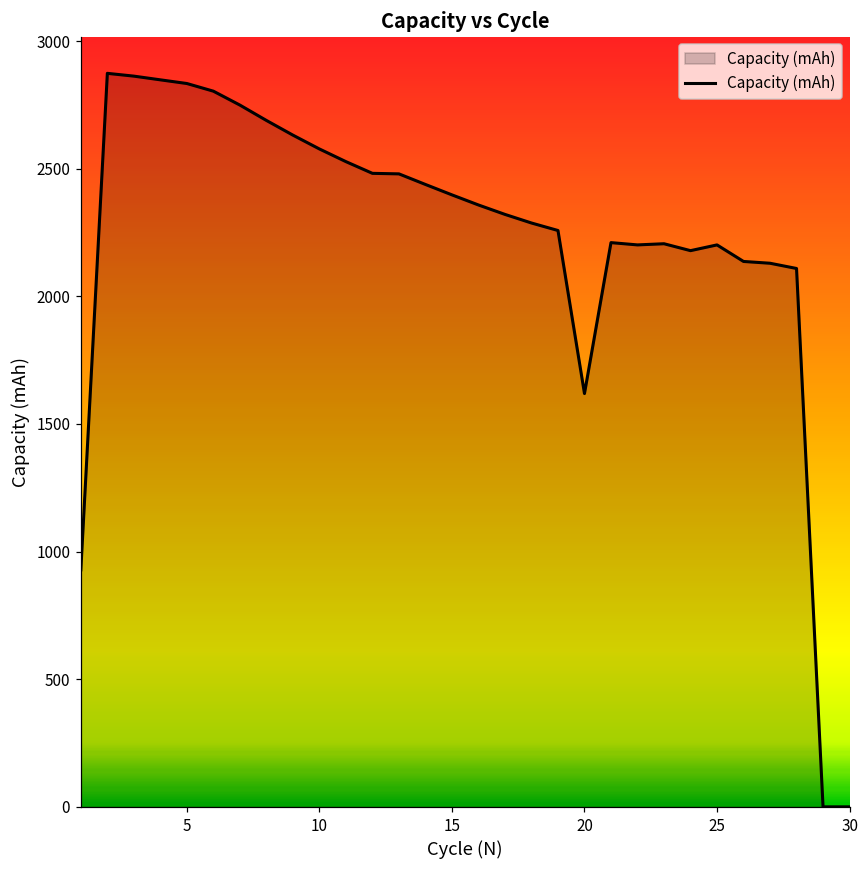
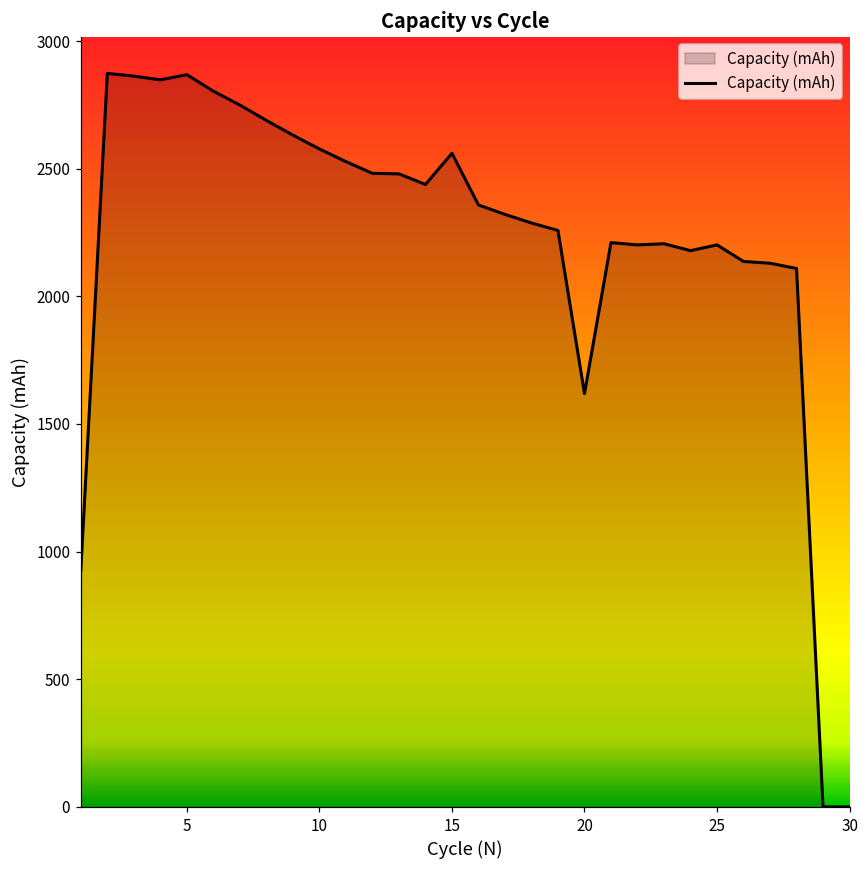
5: 2830 -> 2870
15: 2400 -> 2560
